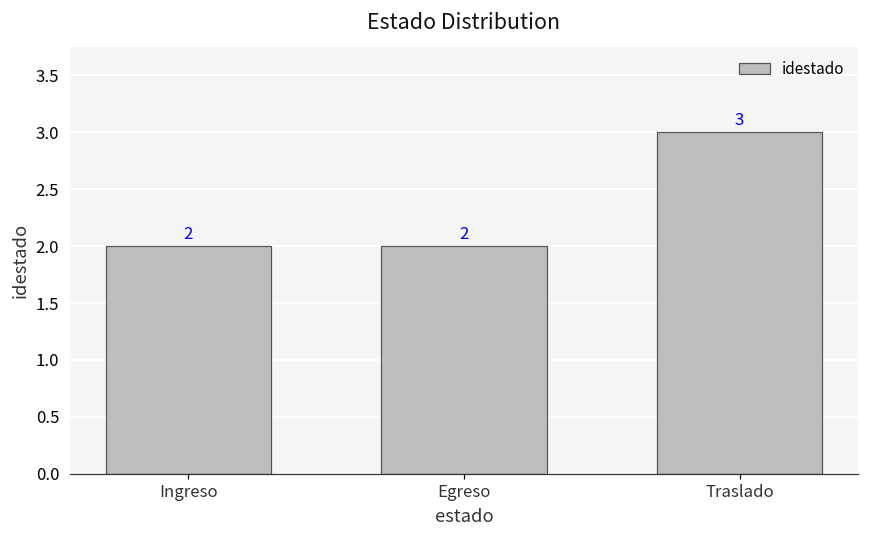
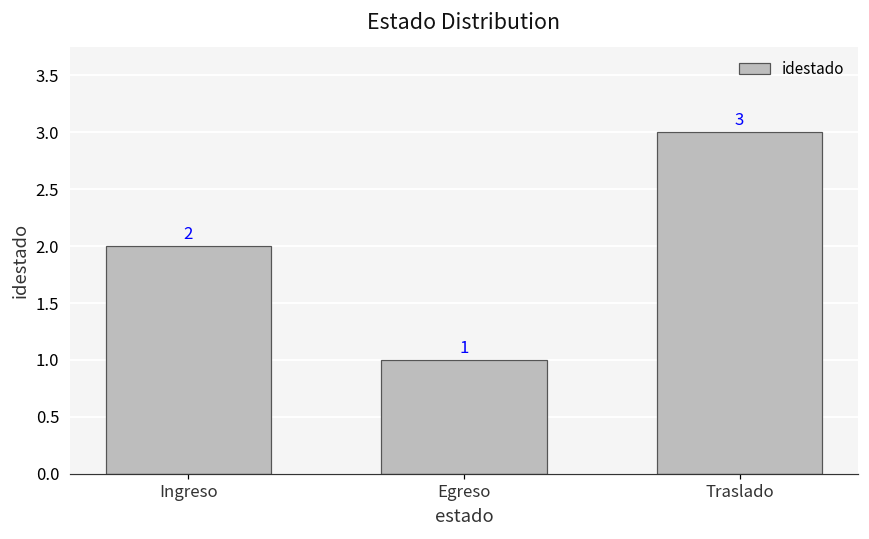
Egreso: 2 -> 1
